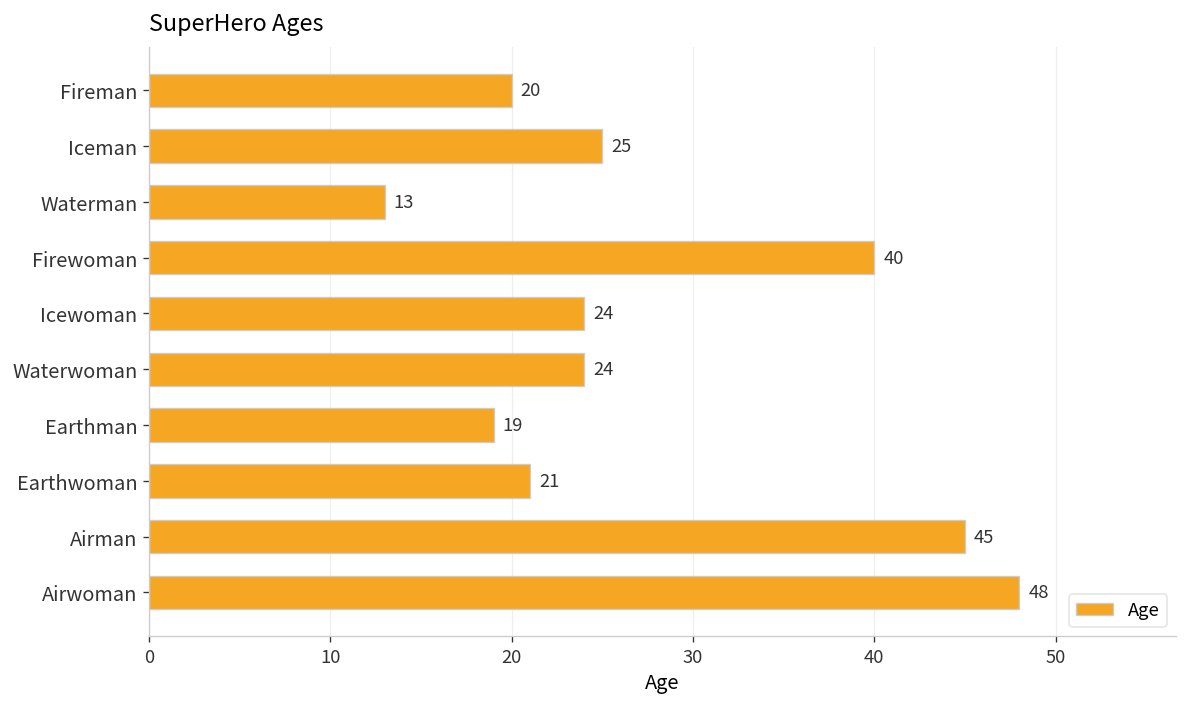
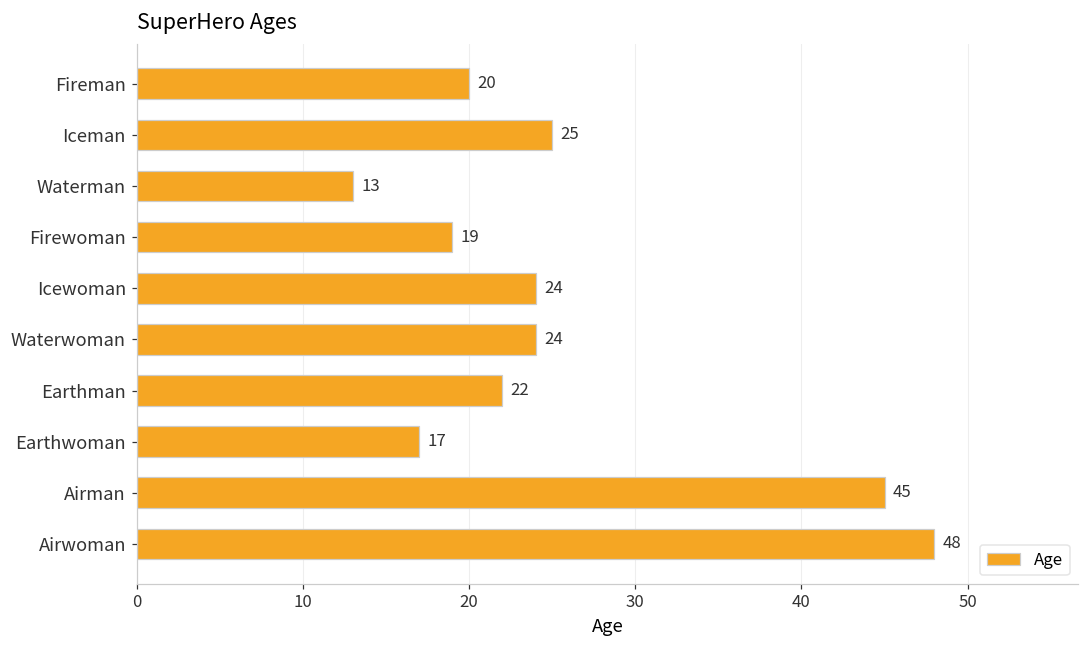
Firewoman: 40 -> 19
Earthman: 19 -> 22
Earthwoman: 21 -> 17
